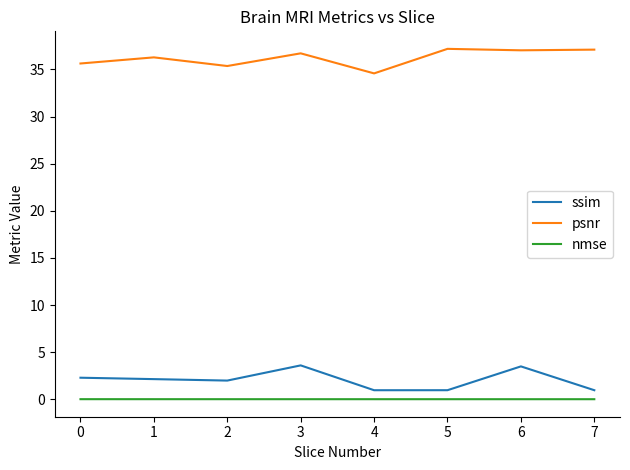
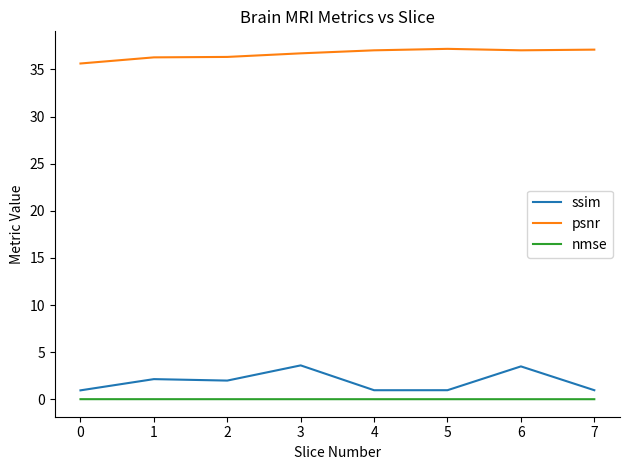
ssim, 0: 2 -> 1
psnr, 2: 35 -> 36
psnr, 4: 35 -> 37
